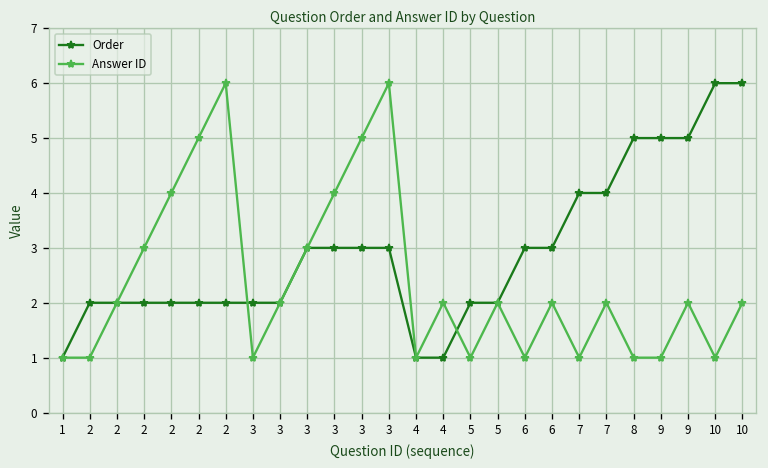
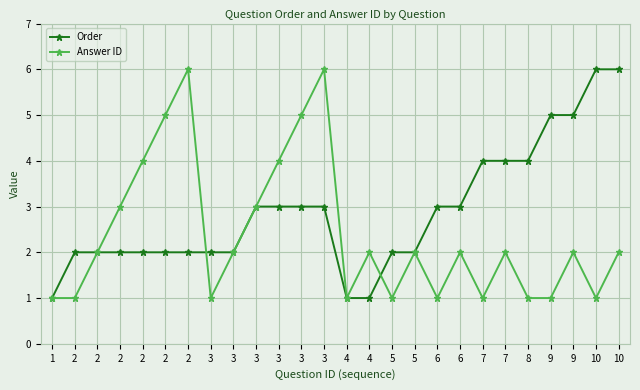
Order, 8: 5 -> 4
